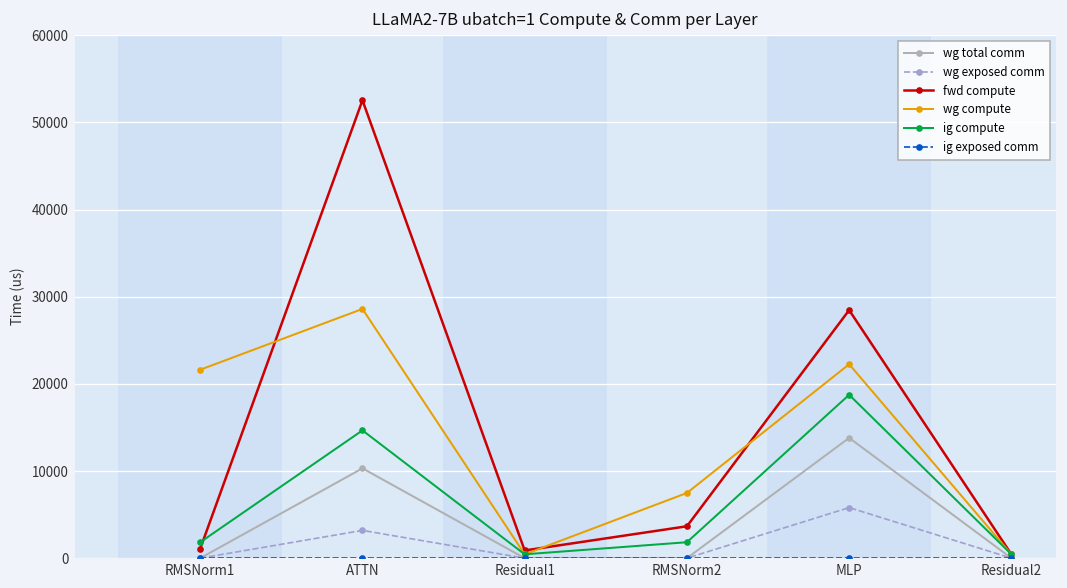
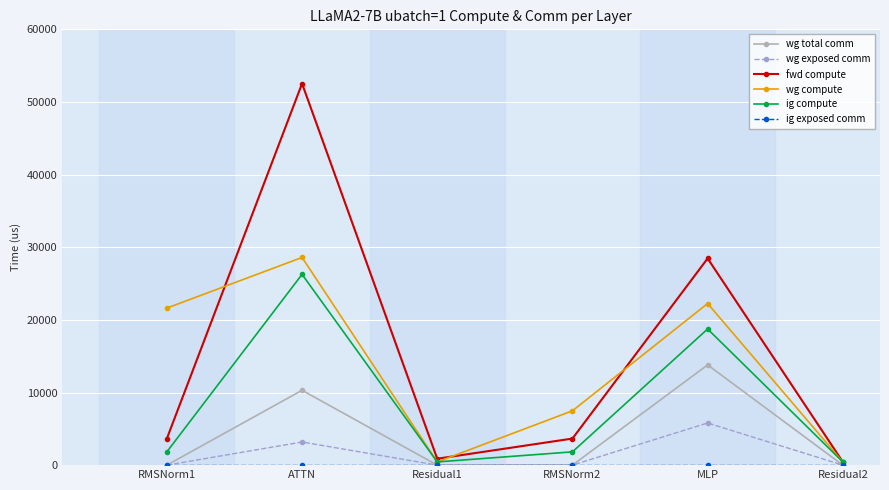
fwd compute, RMSNorm1: 1000 -> 4000
ig compute, ATTN: 15000 -> 26000
